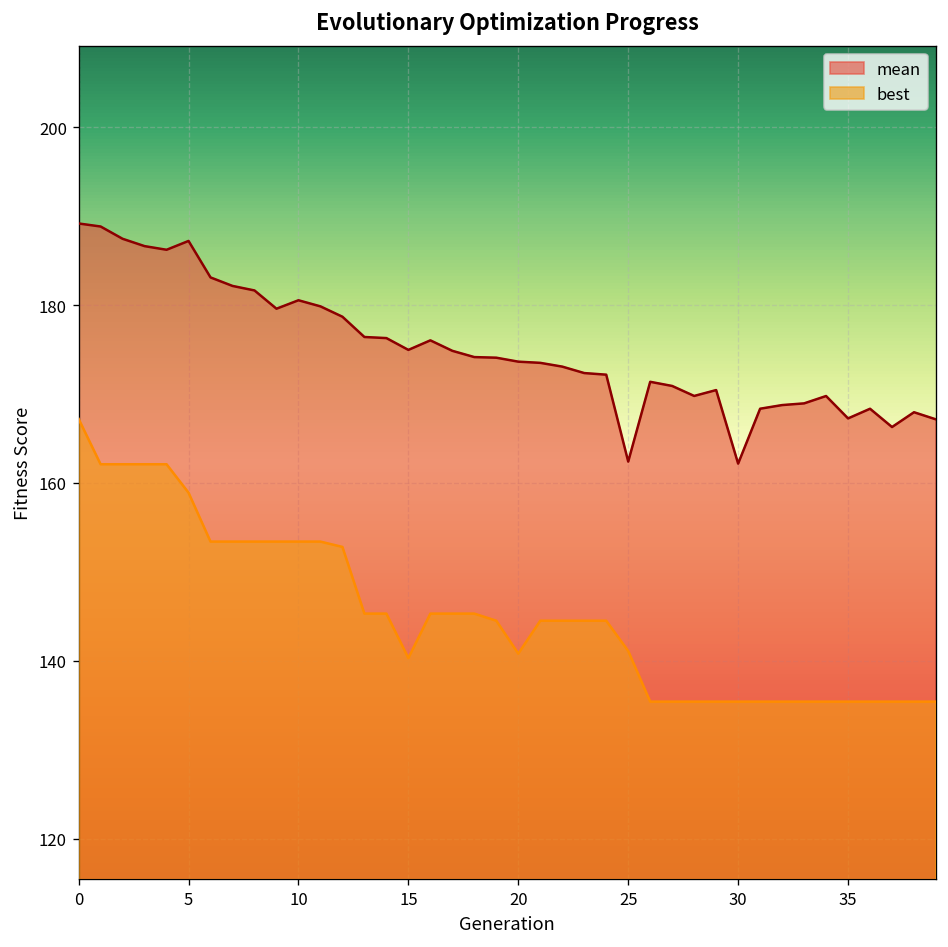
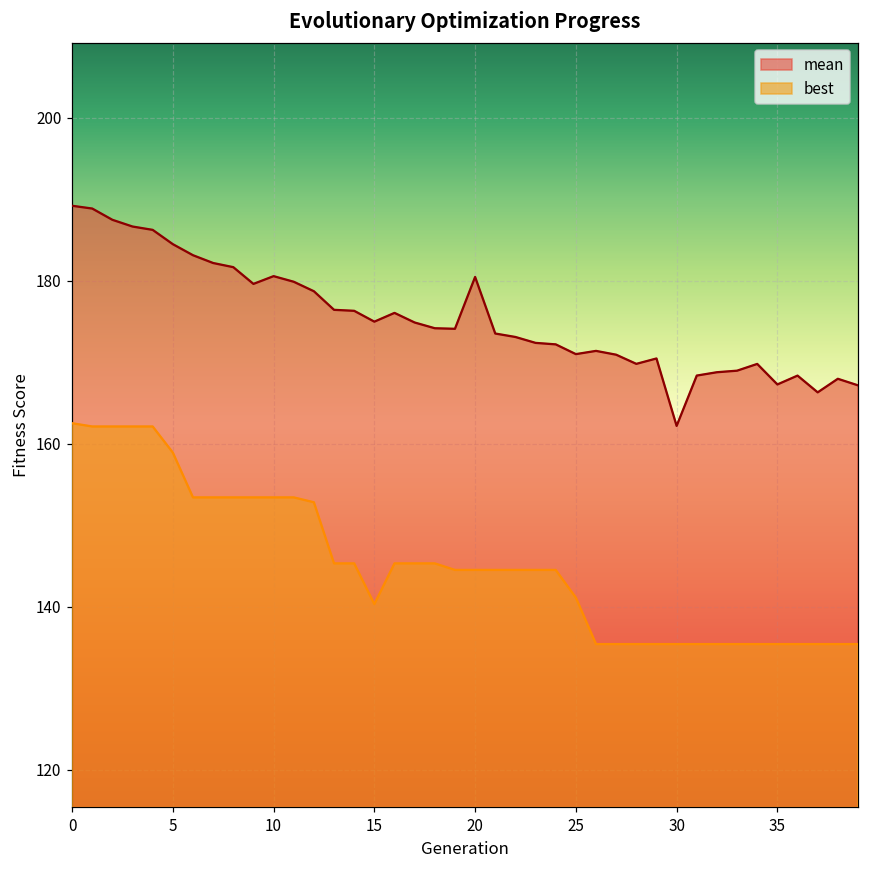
best, 0: 167 -> 163
mean, 5: 187 -> 184
mean, 20: 174 -> 180
best, 20: 141 -> 145
mean, 25: 162 -> 171
